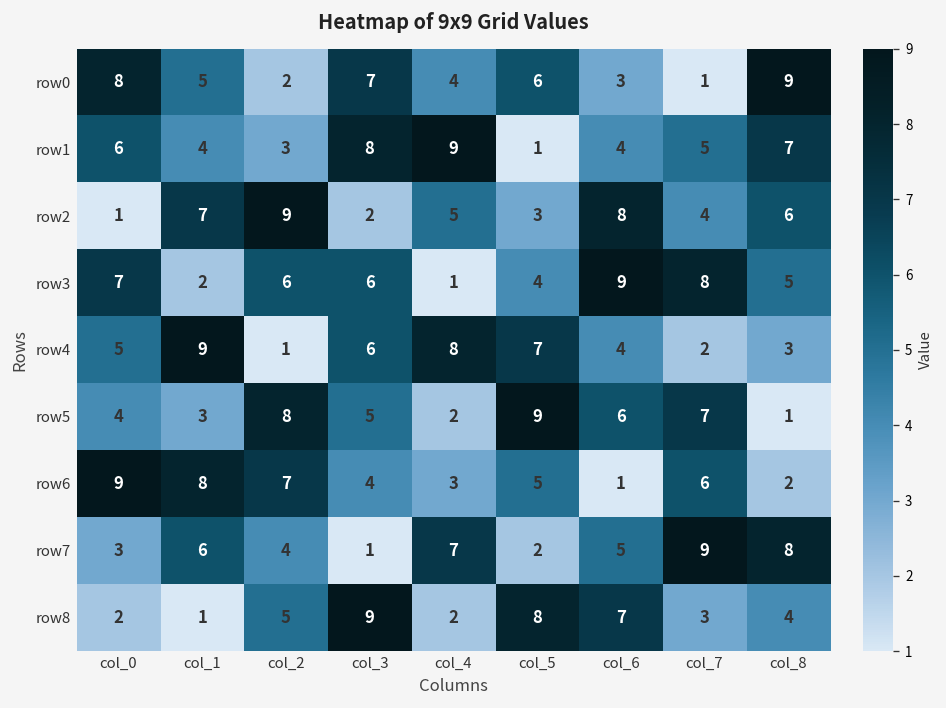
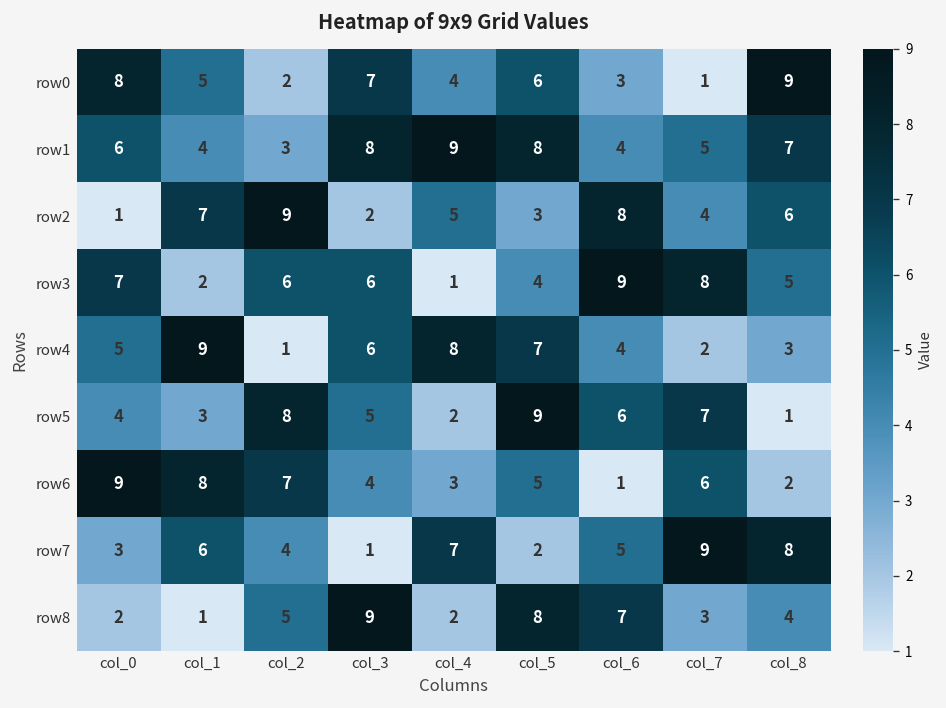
row1, col_5: 1 -> 8
